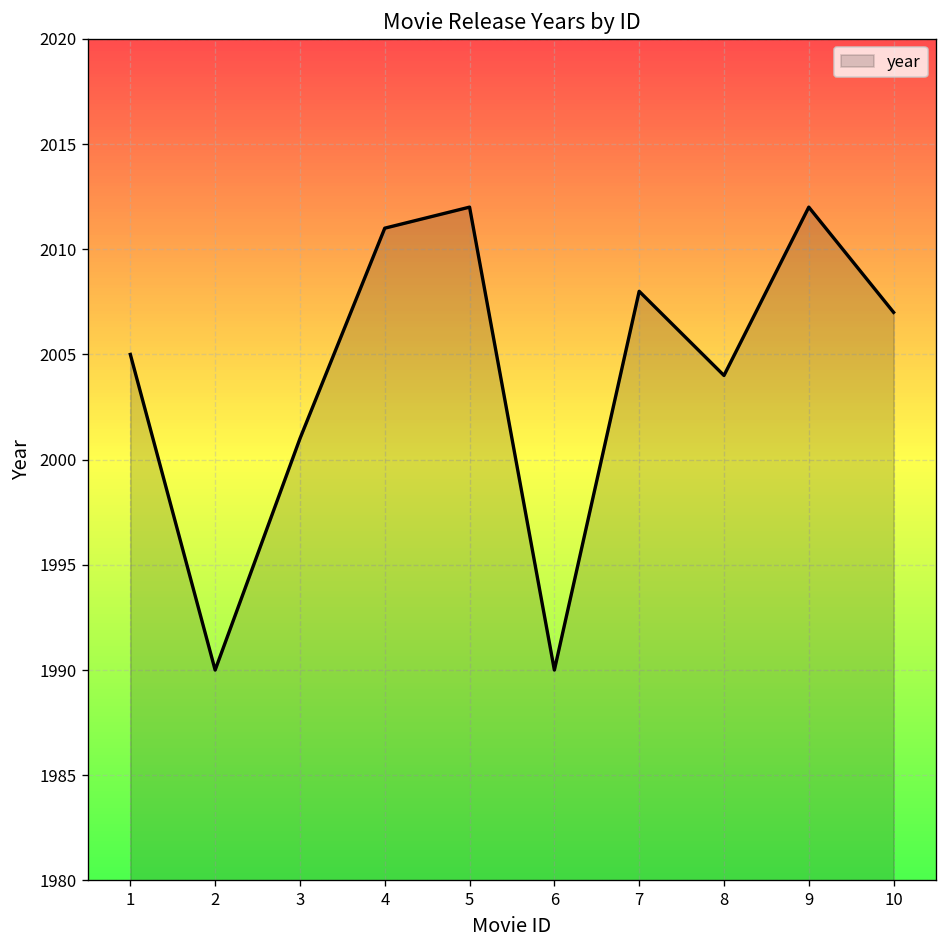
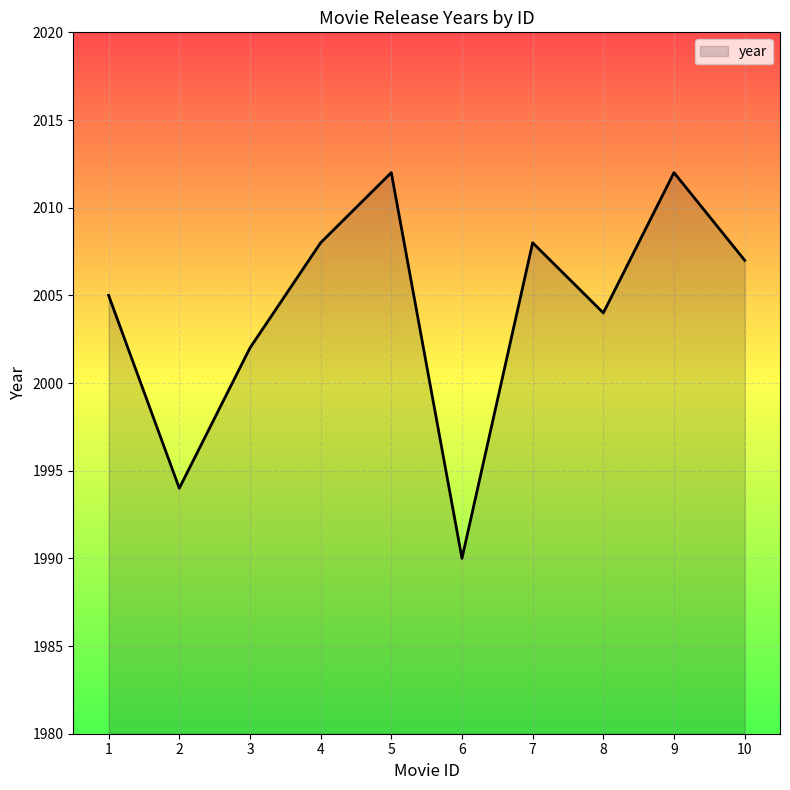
2: 1990 -> 1994
3: 2001 -> 2002
4: 2011 -> 2008
